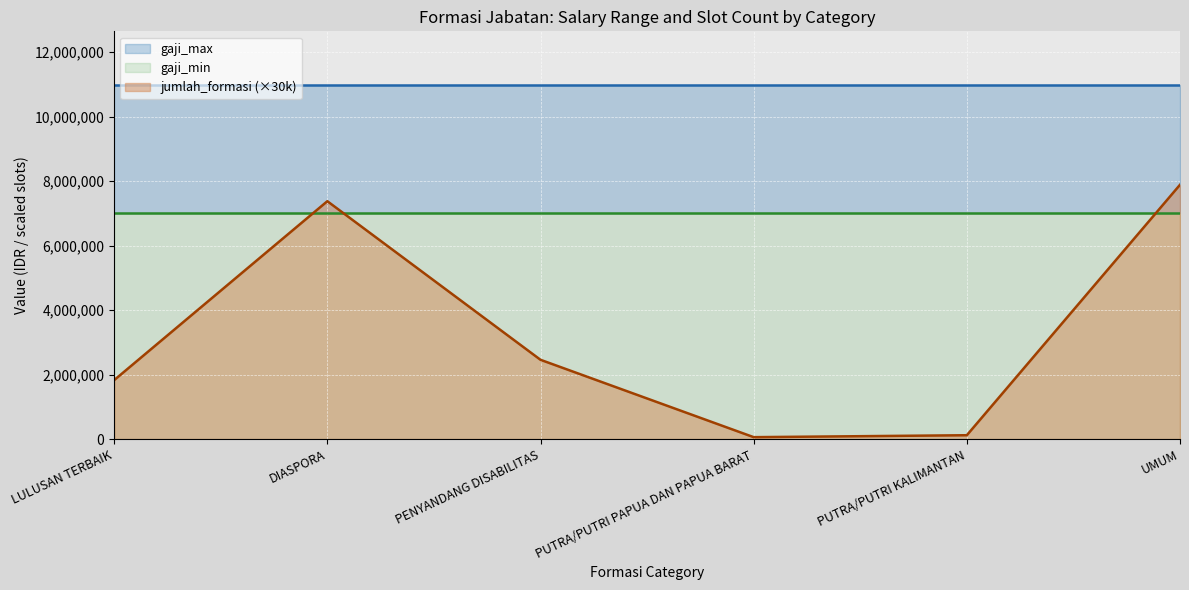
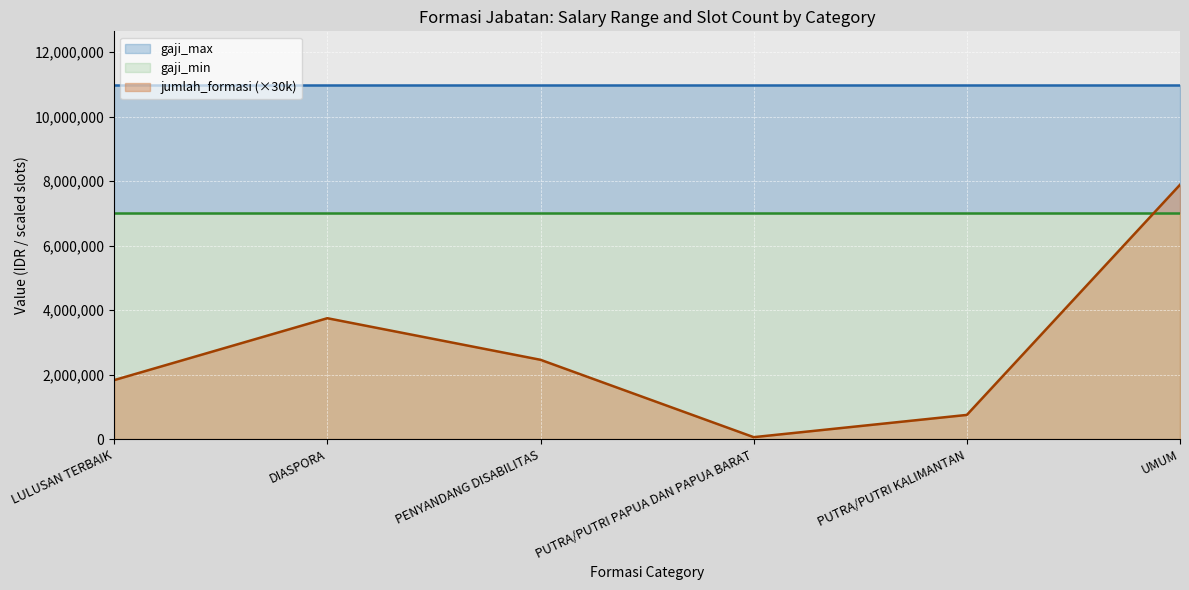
jumlah_formasi (×30k), DIASPORA: 7,400,000 -> 3,800,000
jumlah_formasi (×30k), PUTRA/PUTRI KALIMANTAN: 100,000 -> 800,000
